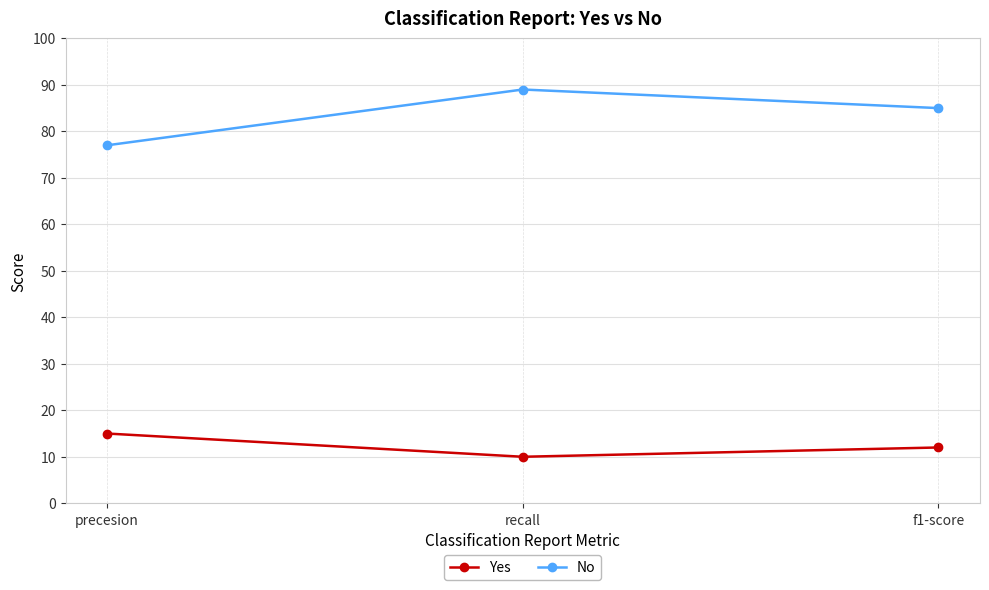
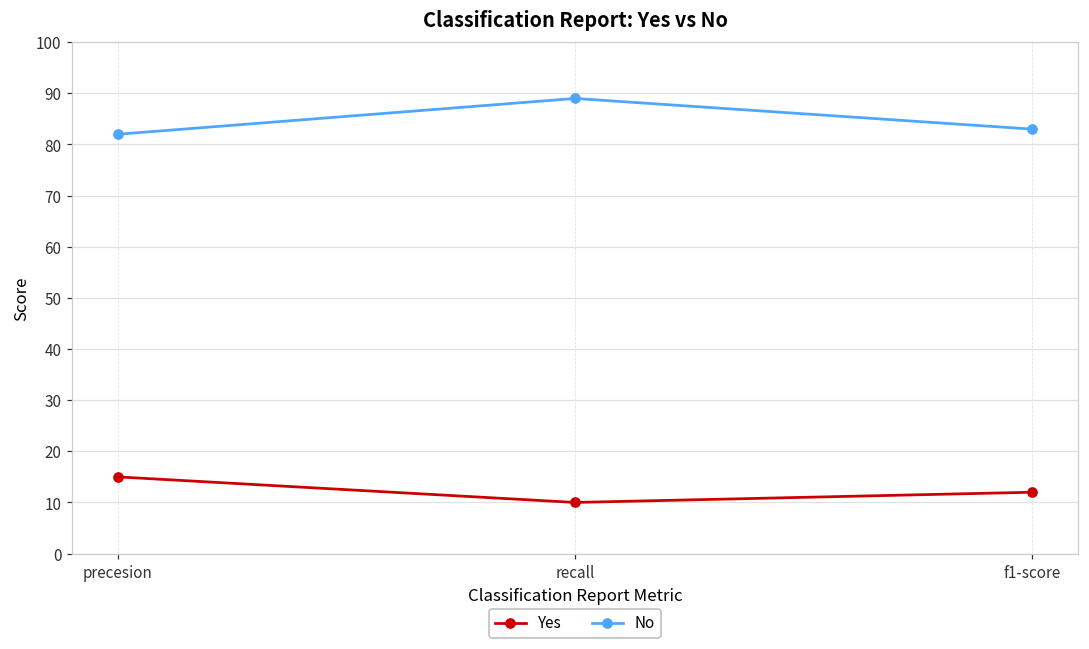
No, precesion: 77 -> 82
No, f1-score: 85 -> 83
